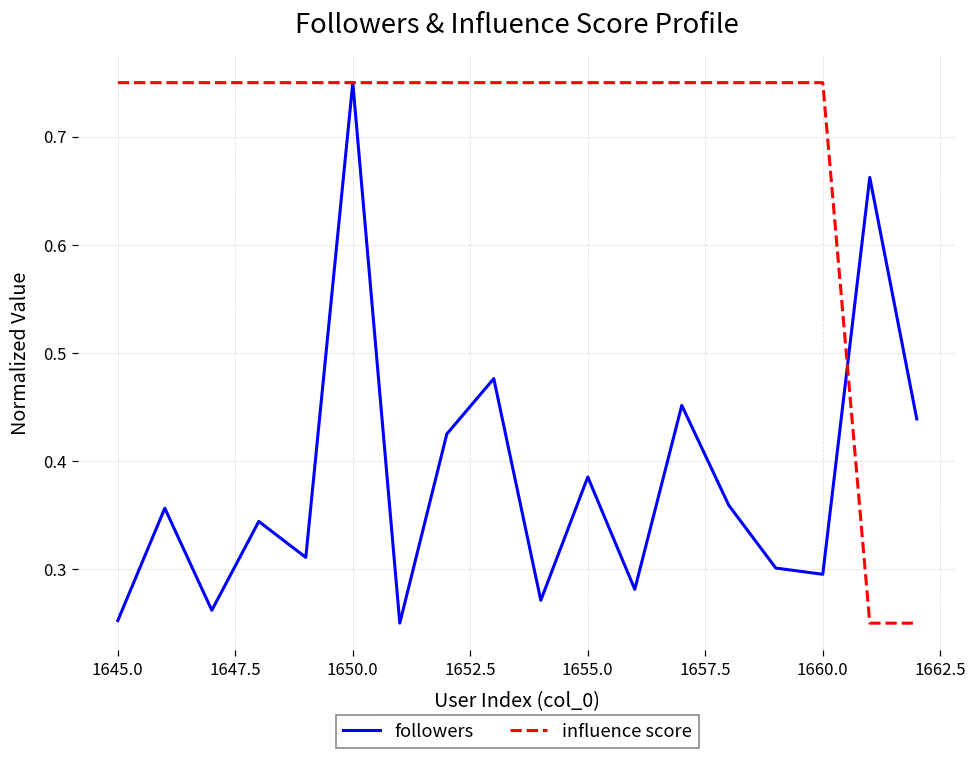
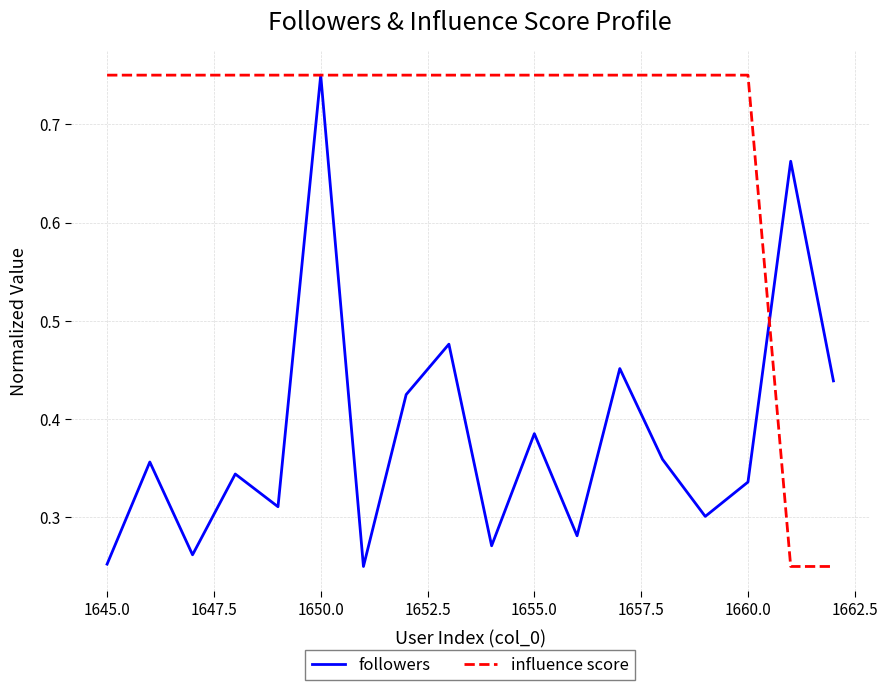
followers, 1660.0: 0.30 -> 0.34
